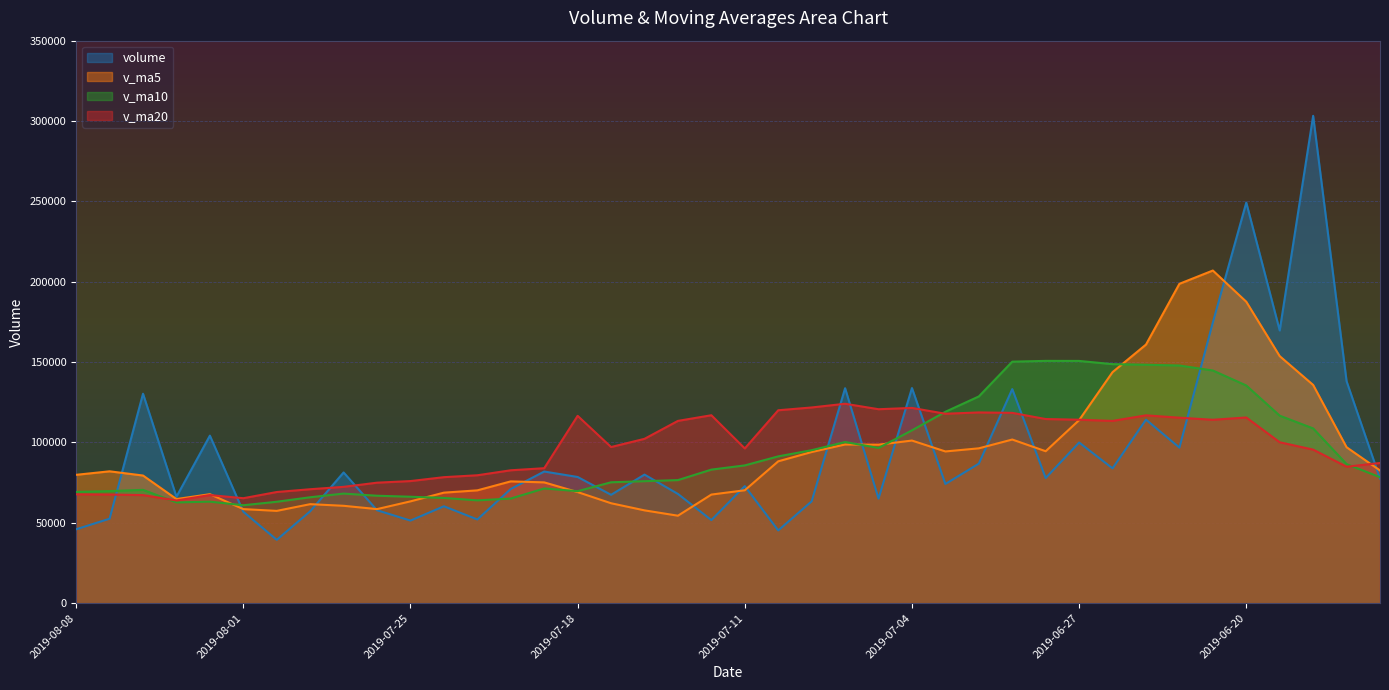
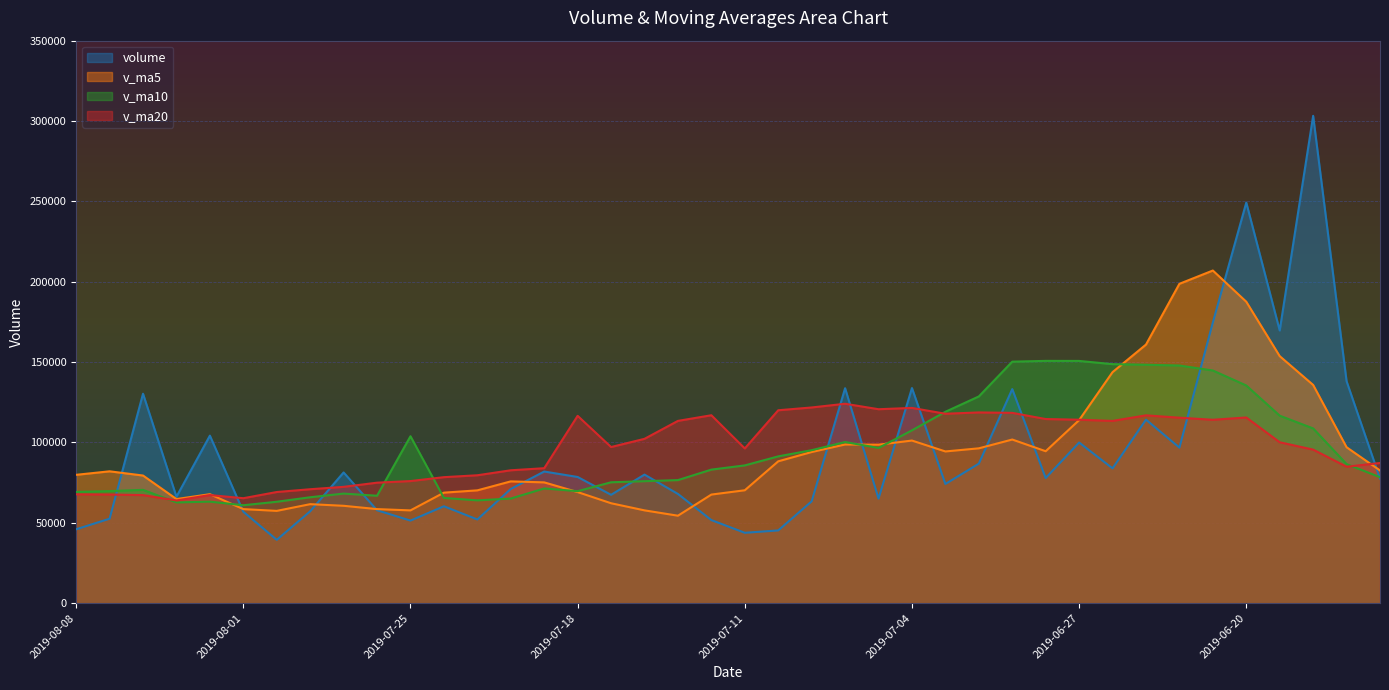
v_ma5, 2019-07-25: 63000 -> 58000
v_ma10, 2019-07-25: 66000 -> 104000
volume, 2019-07-11: 73000 -> 44000
